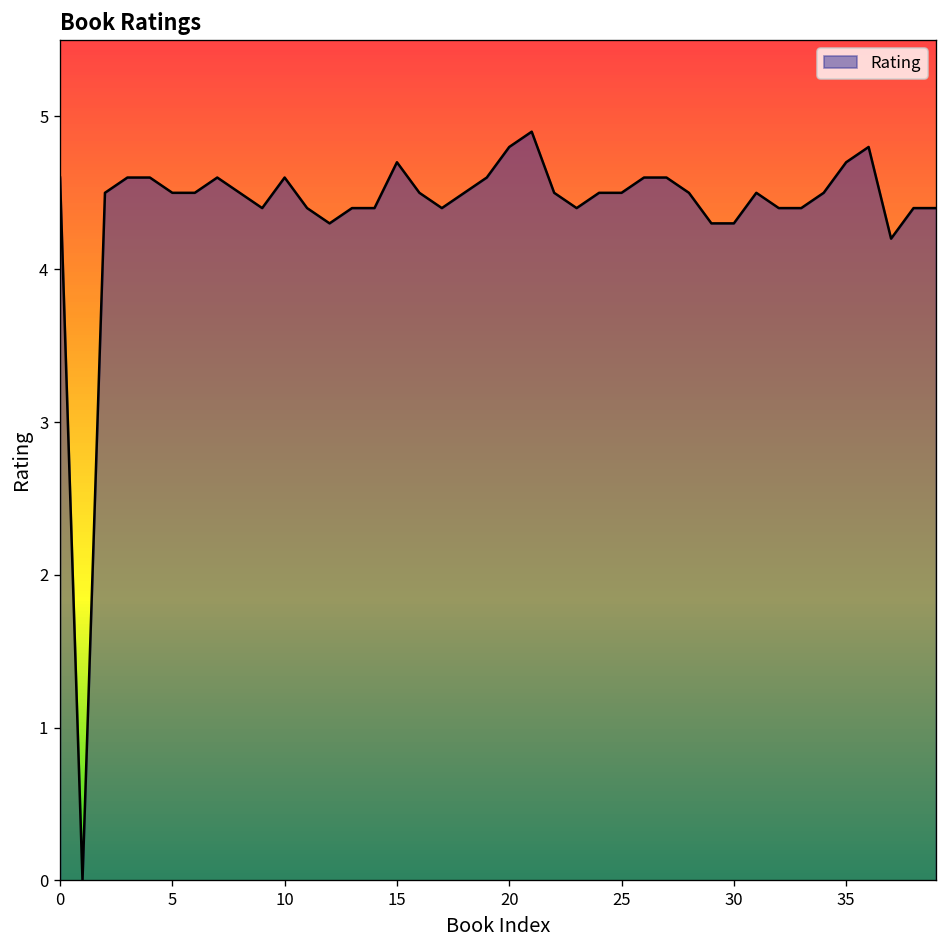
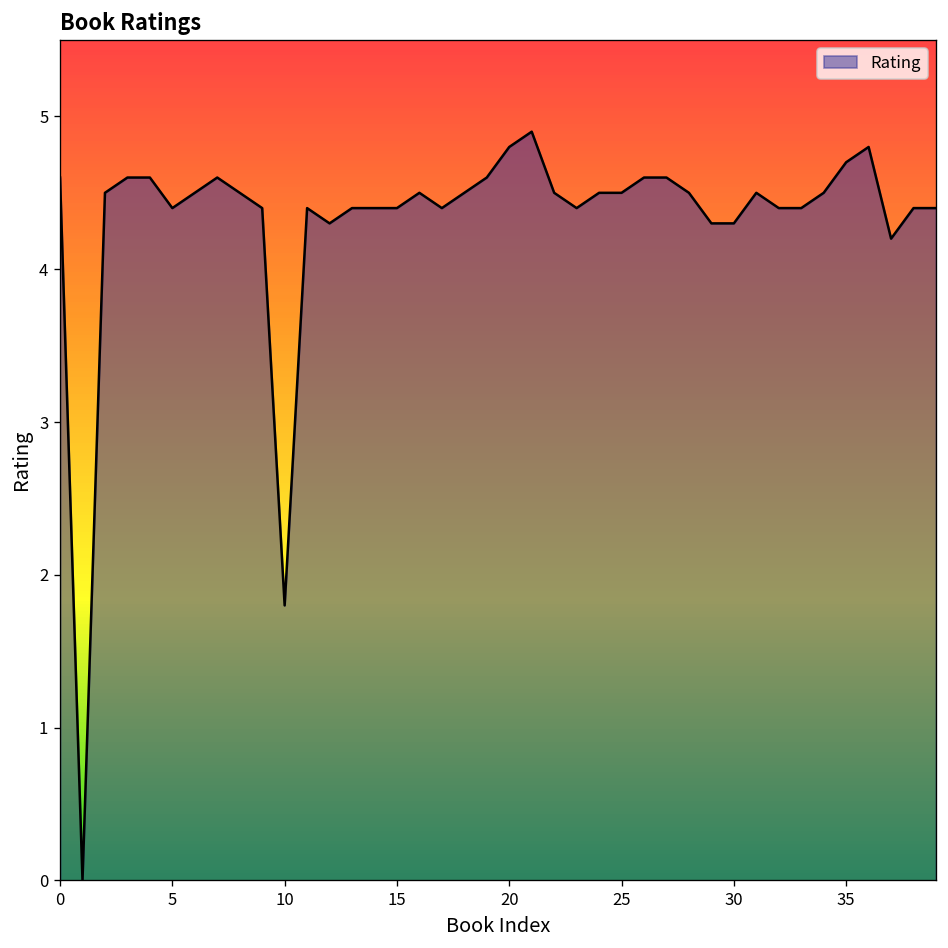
5: 4.5 -> 4.4
10: 4.6 -> 1.8
15: 4.7 -> 4.4
